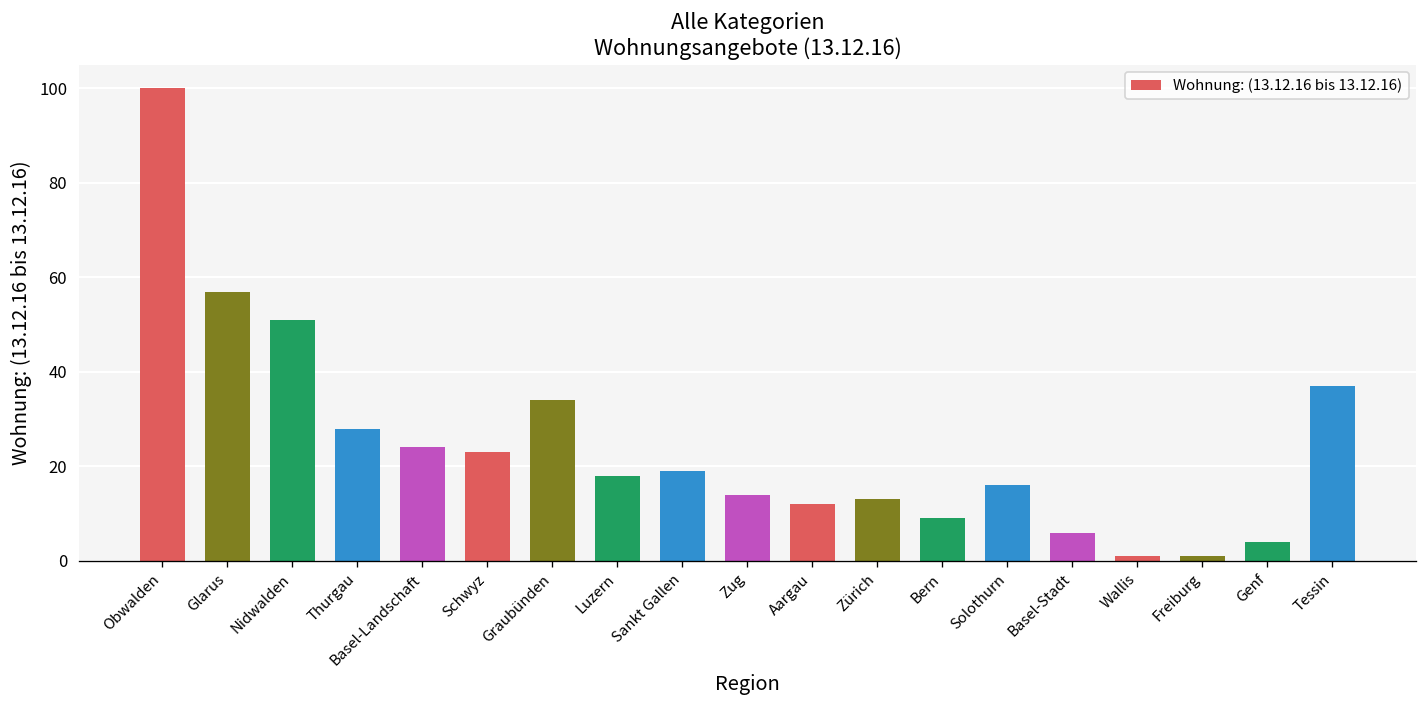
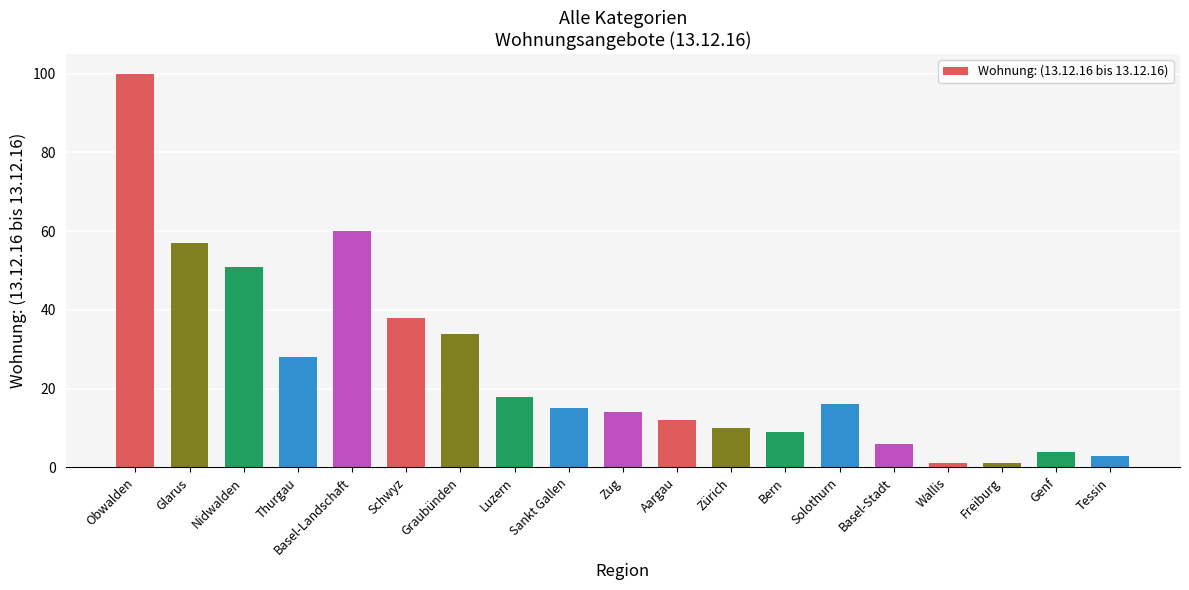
Basel-Landschaft: 24 -> 60
Schwyz: 23 -> 38
Sankt Gallen: 19 -> 15
Zürich: 13 -> 10
Tessin: 37 -> 3
